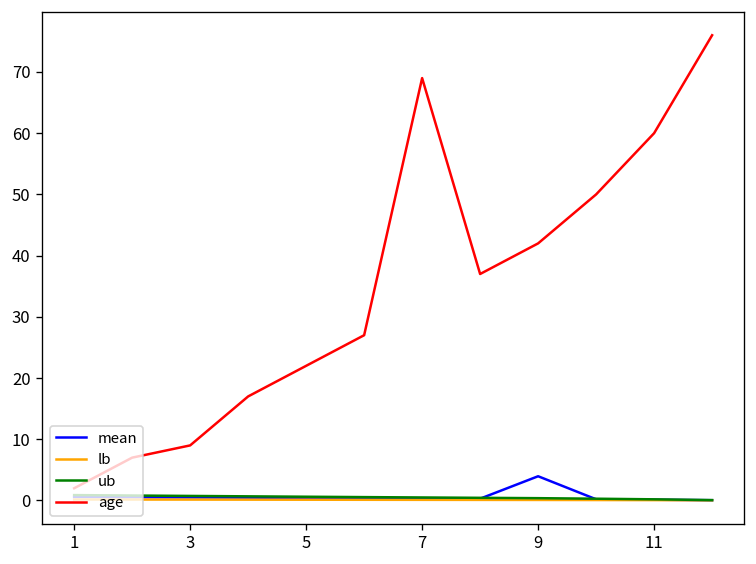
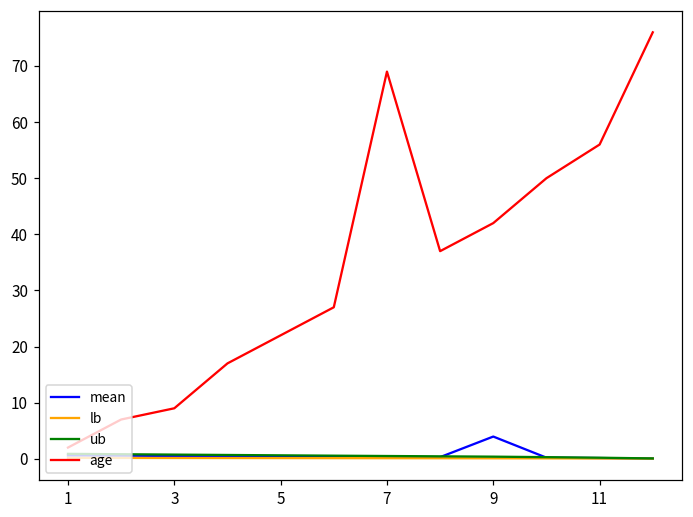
age, 11: 60 -> 56
